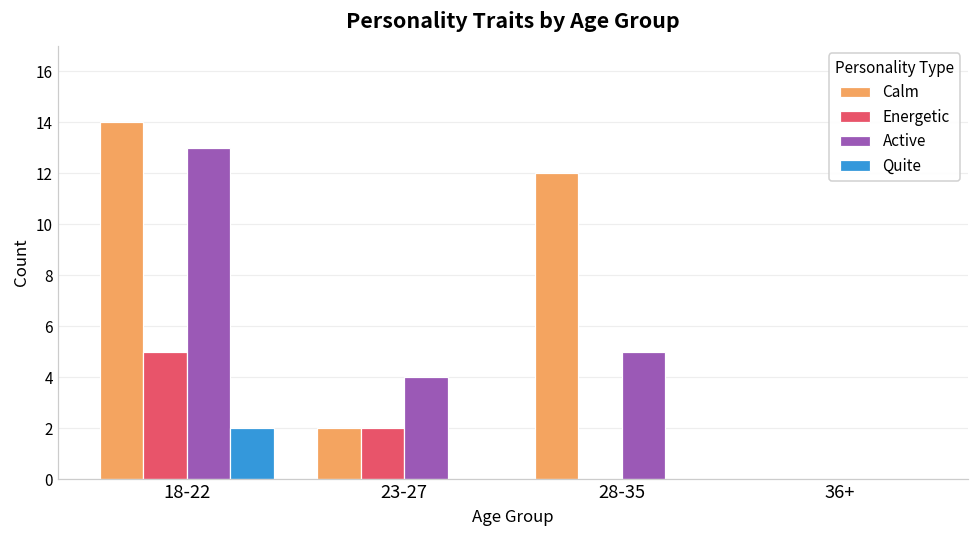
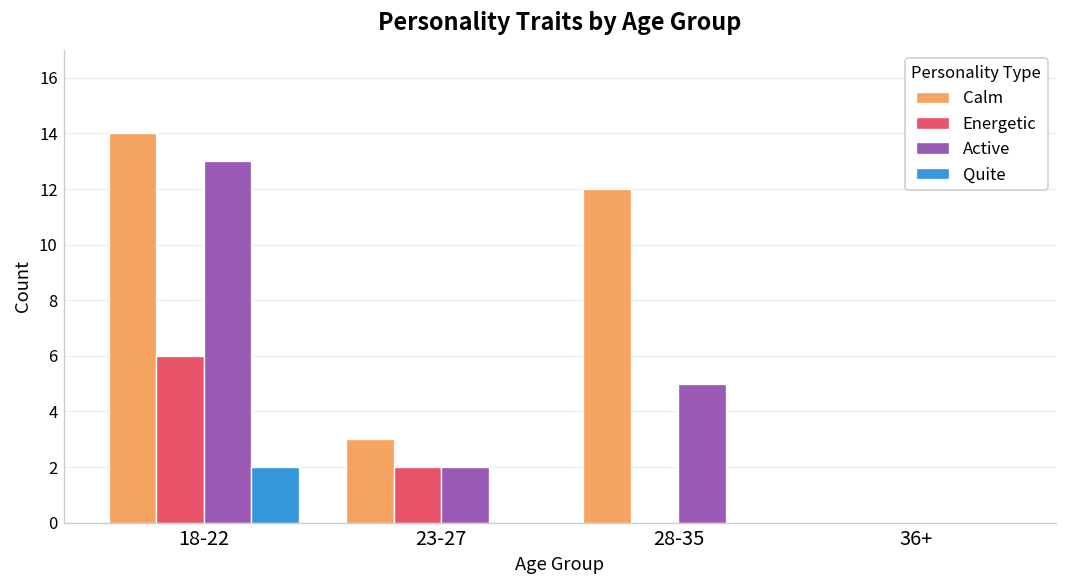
Energetic, 18-22: 5 -> 6
Calm, 23-27: 2 -> 3
Active, 23-27: 4 -> 2
